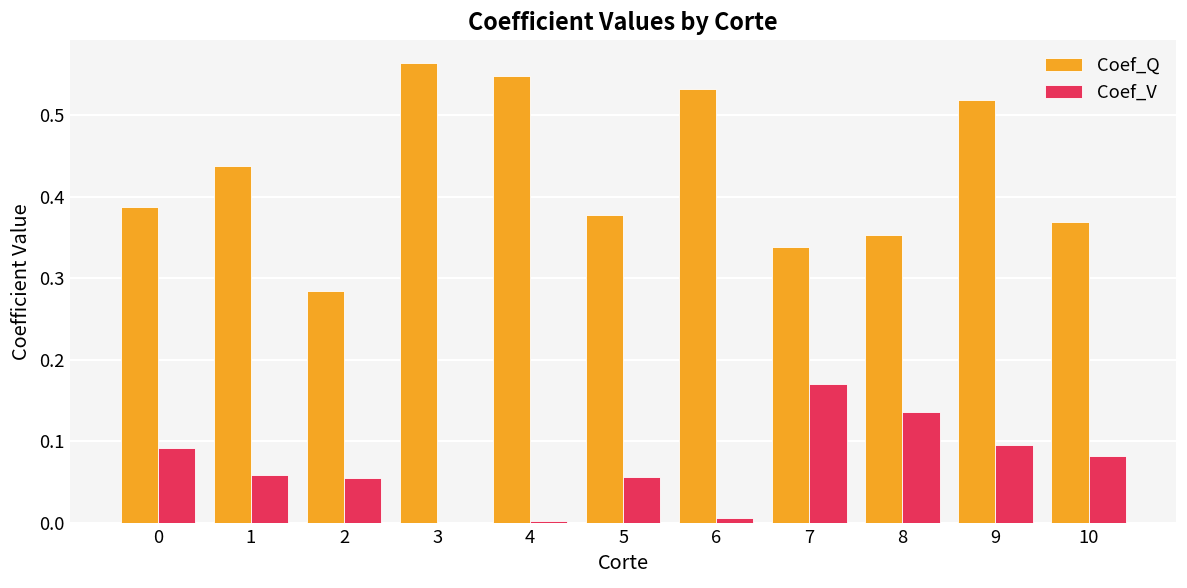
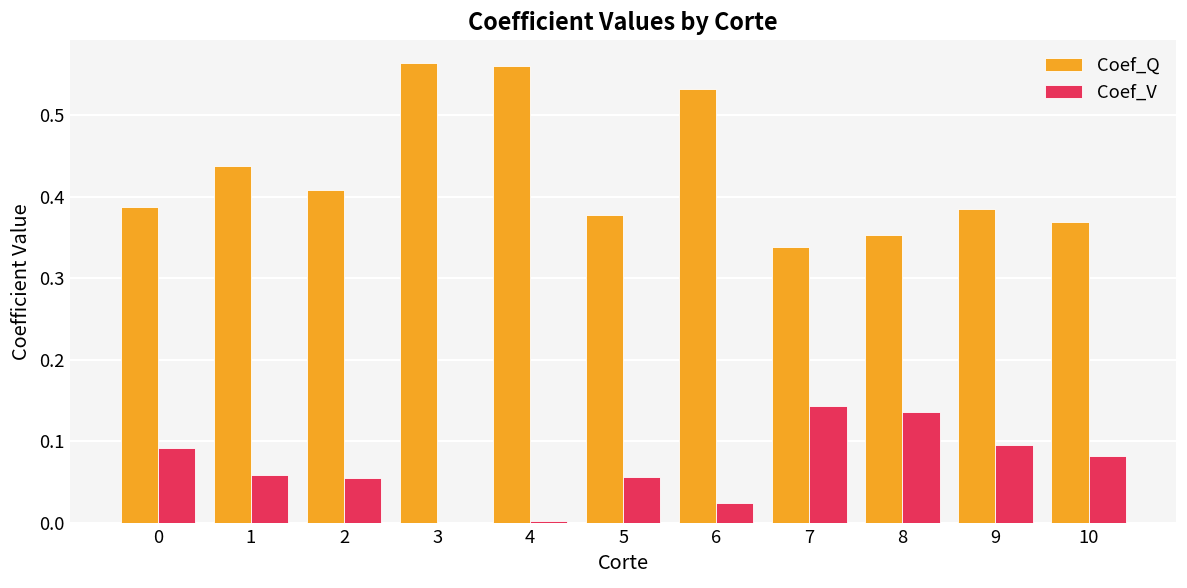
Coef_Q, 2: 0.28 -> 0.41
Coef_Q, 4: 0.55 -> 0.56
Coef_V, 6: 0.01 -> 0.02
Coef_V, 7: 0.17 -> 0.14
Coef_Q, 9: 0.52 -> 0.39
